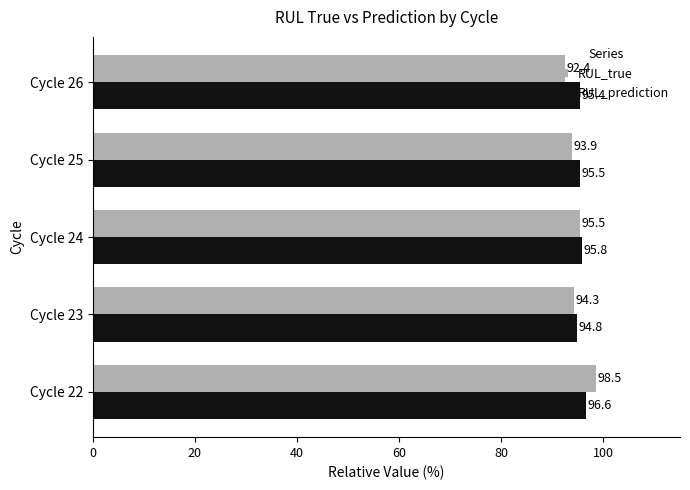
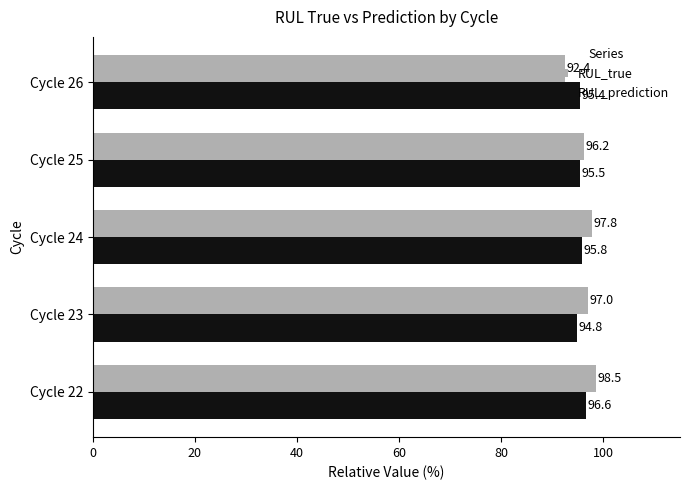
RUL_true, Cycle 25: 93.9 -> 96.2
RUL_true, Cycle 24: 95.5 -> 97.8
RUL_true, Cycle 23: 94.3 -> 97.0
